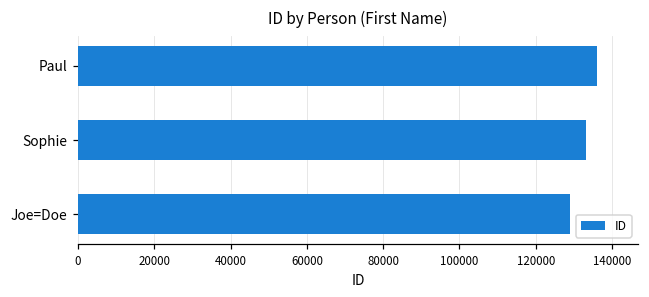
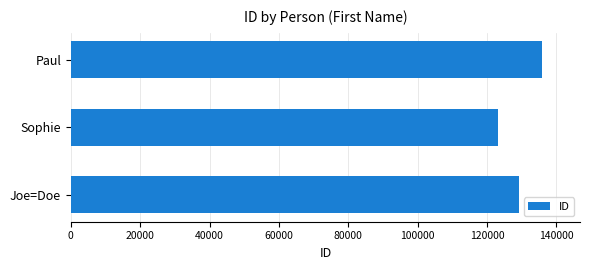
Sophie: 133000 -> 123000
